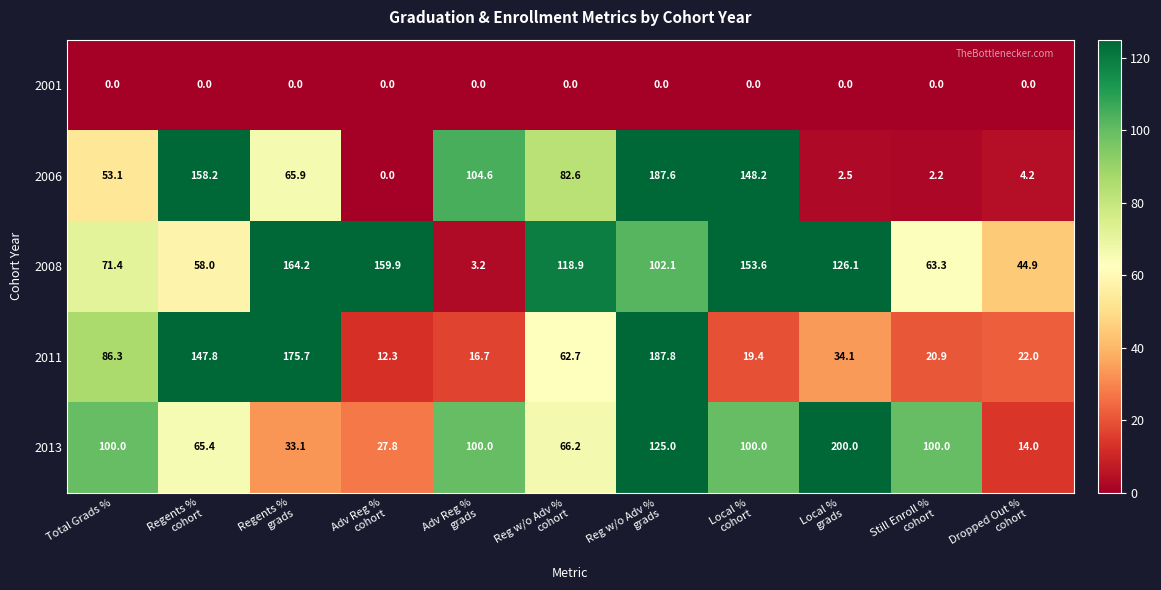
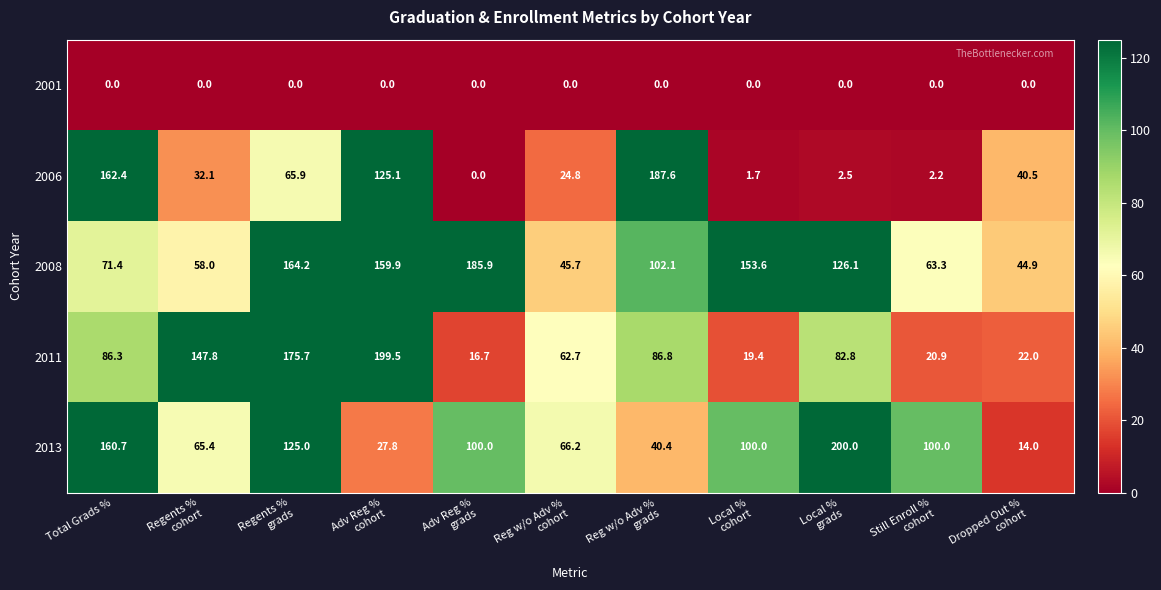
2006, Total Grads %: 53.1 -> 162.4
2006, Regents % cohort: 158.2 -> 32.1
2006, Adv Reg % cohort: 0.0 -> 125.1
2006, Adv Reg % grads: 104.6 -> 0.0
2006, Reg w/o Adv % cohort: 82.6 -> 24.8
2006, Local % cohort: 148.2 -> 1.7
2006, Dropped Out % cohort: 4.2 -> 40.5
2008, Adv Reg % grads: 3.2 -> 185.9
2008, Reg w/o Adv % cohort: 118.9 -> 45.7
2011, Adv Reg % cohort: 12.3 -> 199.5
2011, Reg w/o Adv % grads: 187.8 -> 86.8
2011, Local % grads: 34.1 -> 82.8
2013, Total Grads %: 100.0 -> 160.7
2013, Regents % grads: 33.1 -> 125.0
2013, Reg w/o Adv % grads: 125.0 -> 40.4
